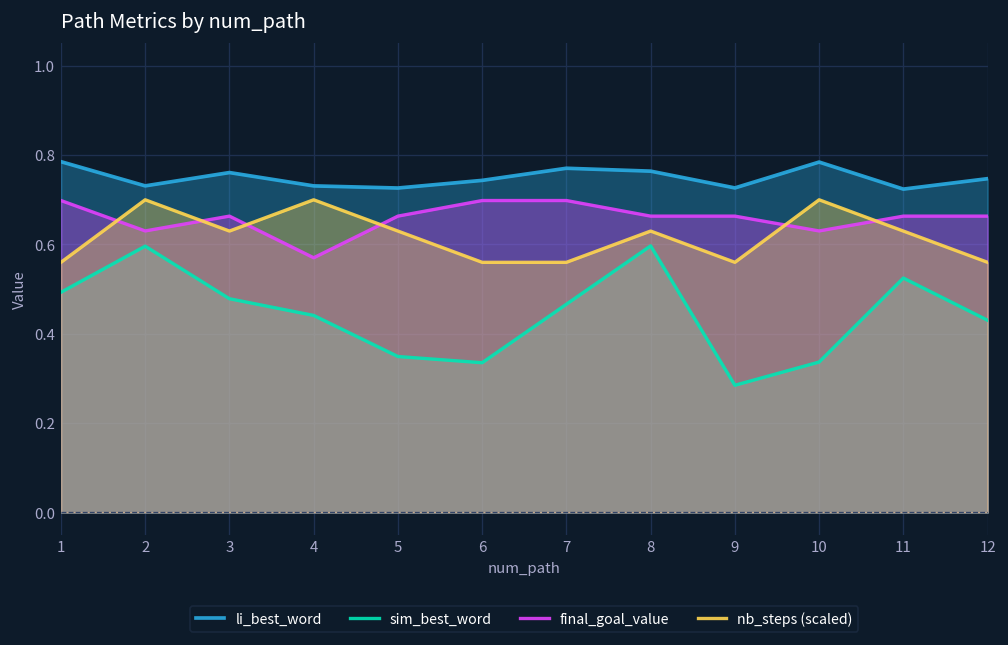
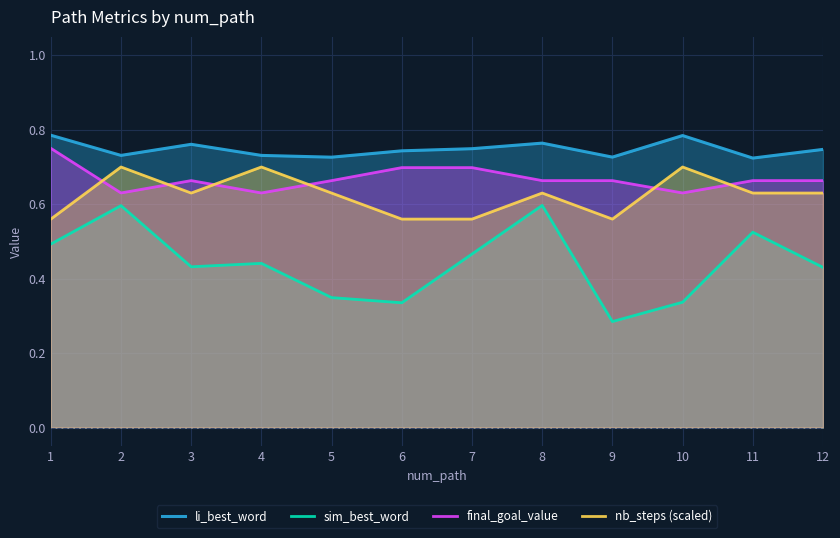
final_goal_value, 1: 0.70 -> 0.75
sim_best_word, 3: 0.48 -> 0.43
final_goal_value, 4: 0.57 -> 0.63
li_best_word, 7: 0.77 -> 0.75
nb_steps (scaled), 12: 0.56 -> 0.63
